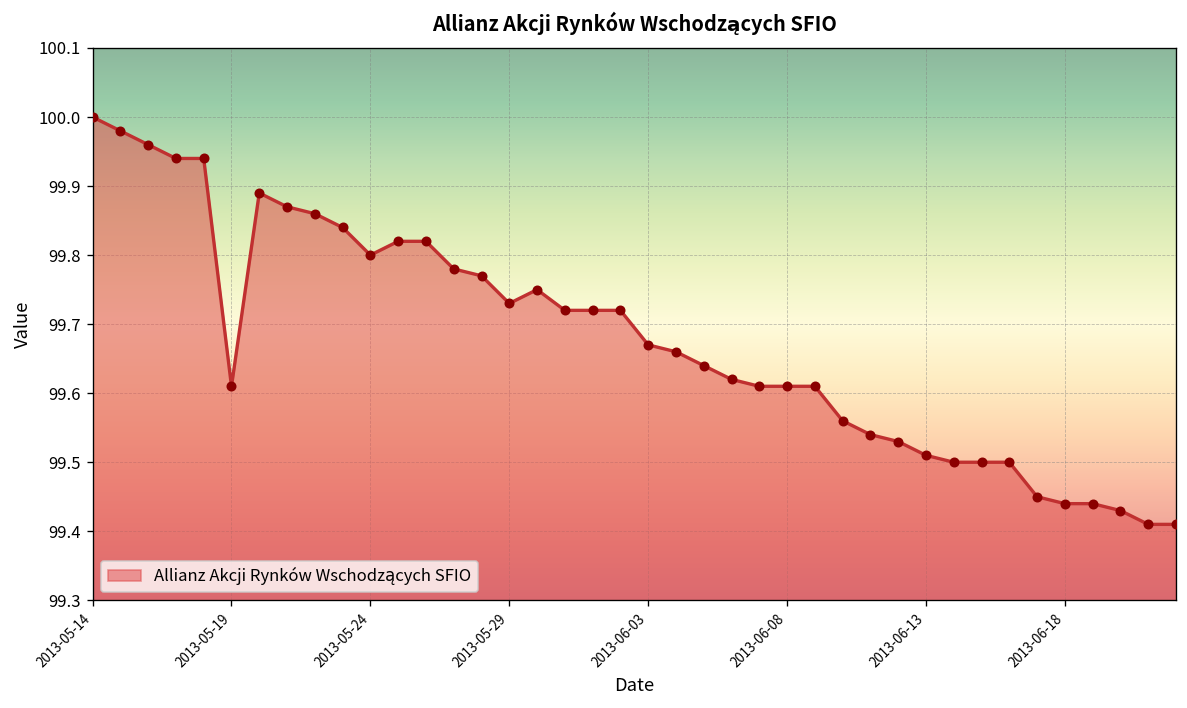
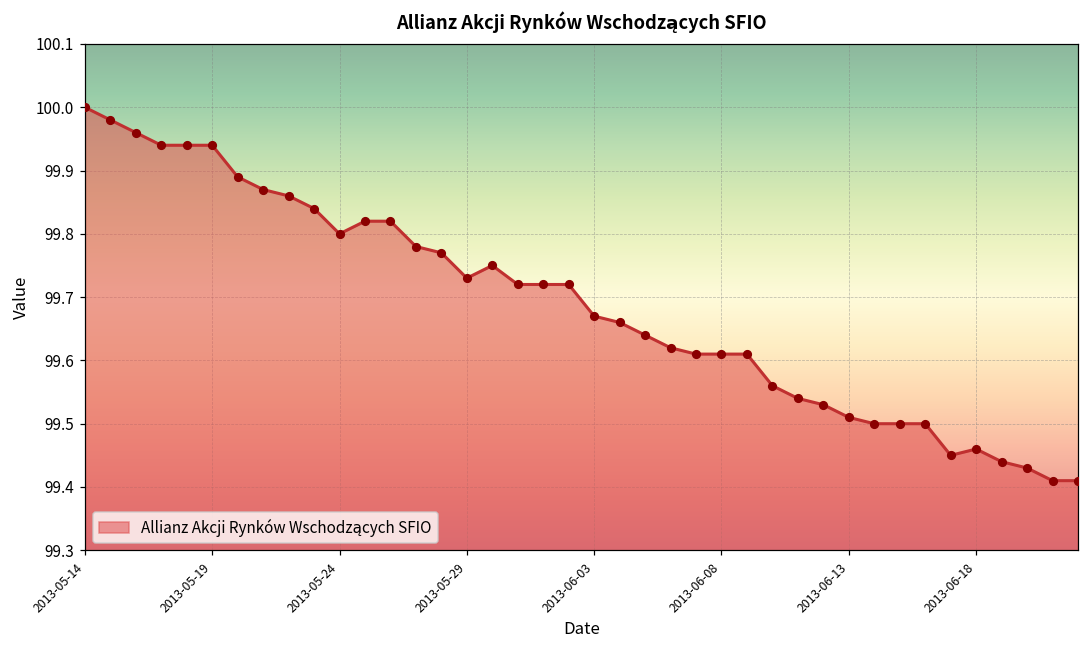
2013-05-19: 99.61 -> 99.94
2013-06-18: 99.44 -> 99.46
